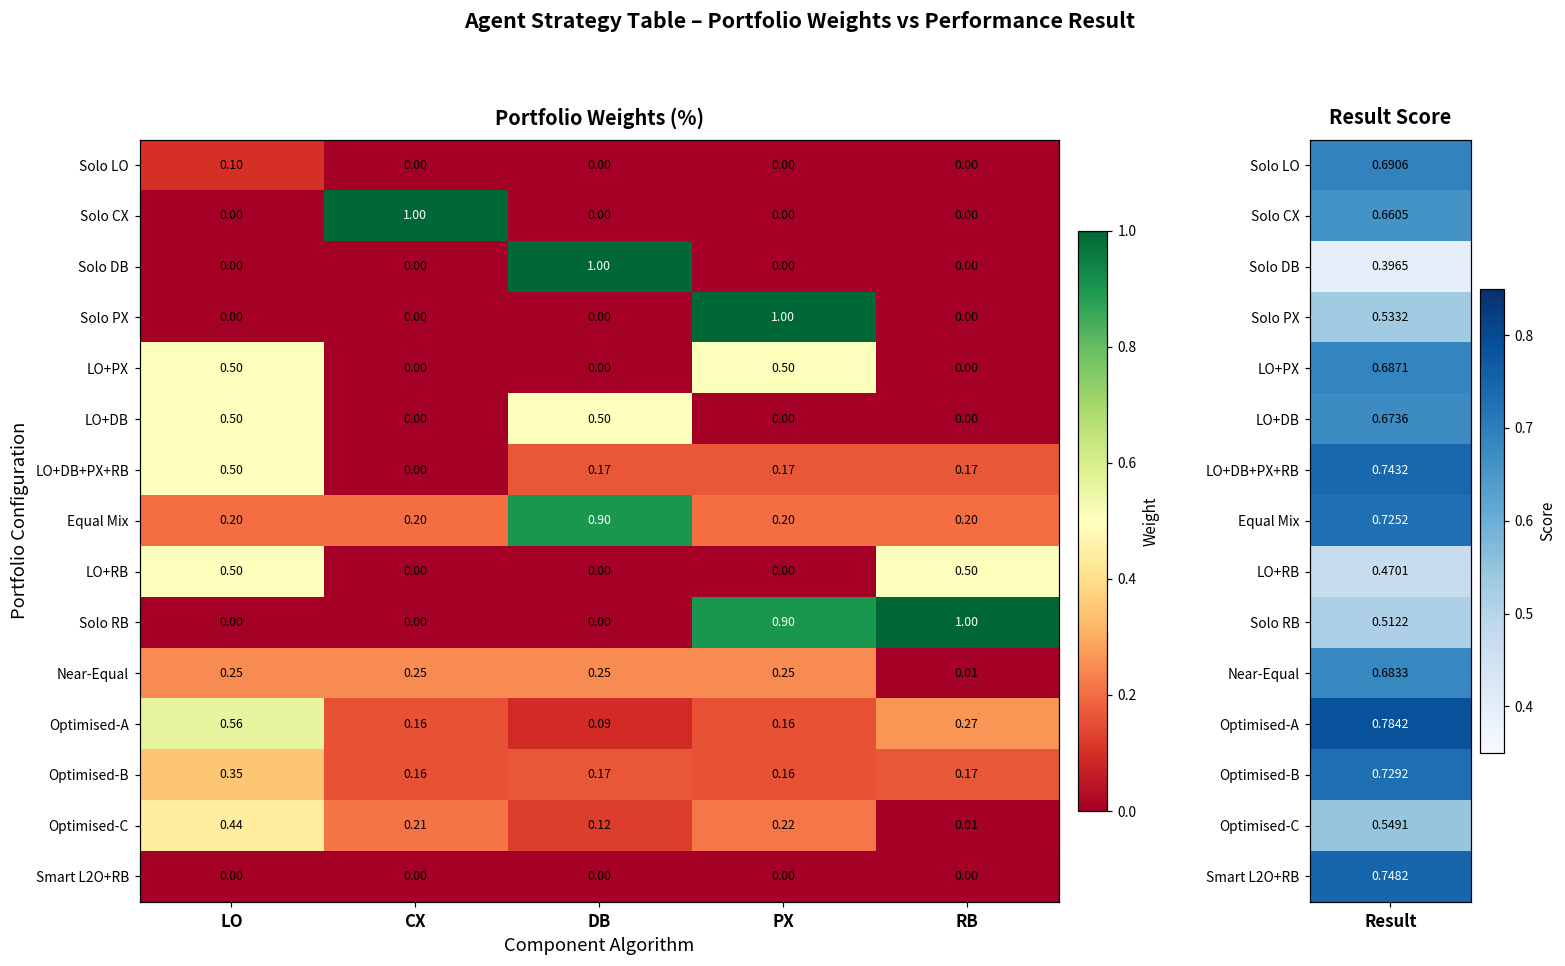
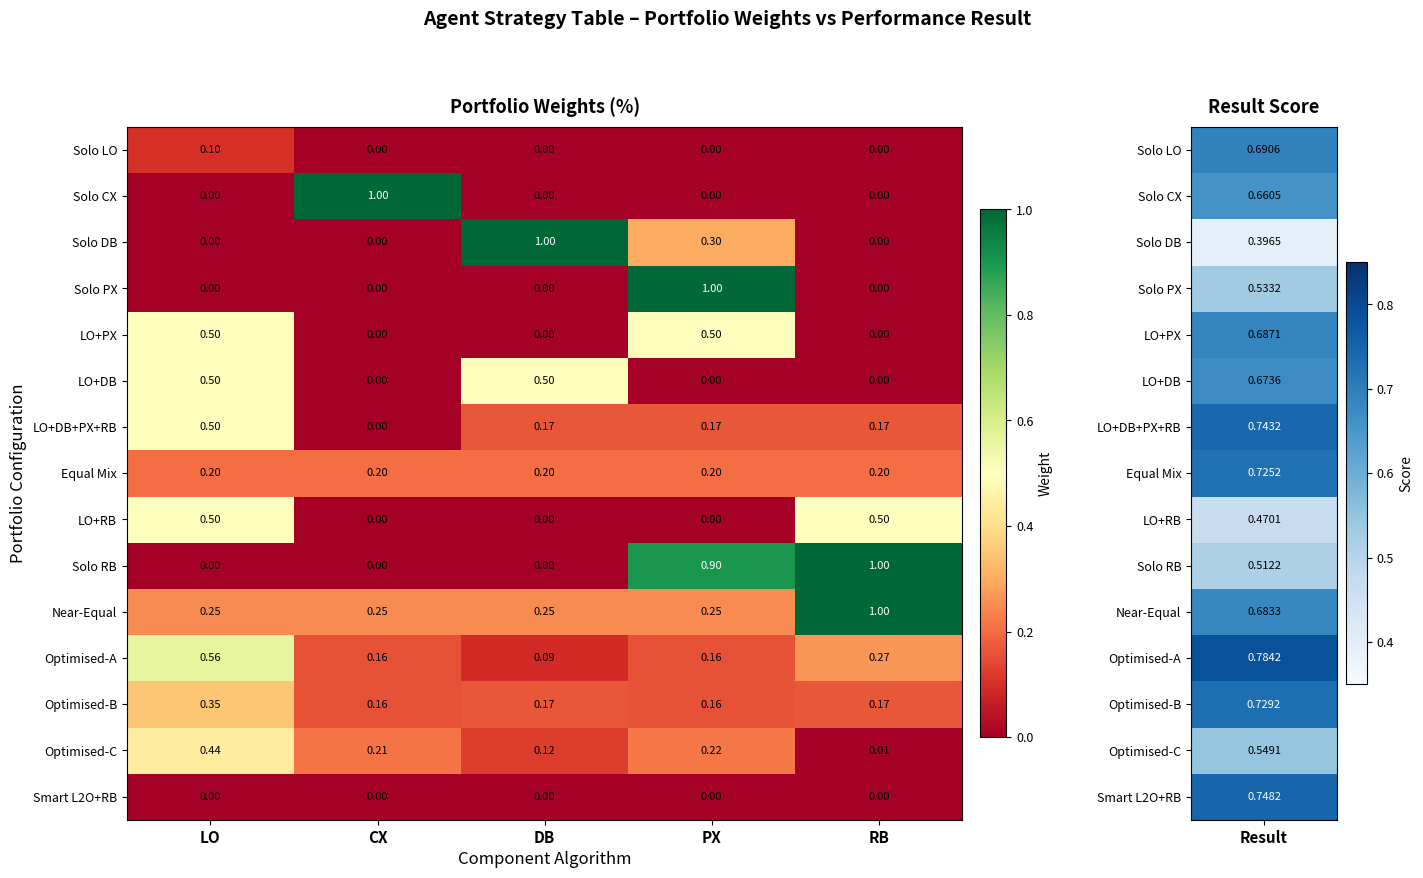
Portfolio Weights (%), Solo DB, PX: 0.00 -> 0.30
Portfolio Weights (%), Equal Mix, DB: 0.90 -> 0.20
Portfolio Weights (%), Near-Equal, RB: 0.01 -> 1.00
